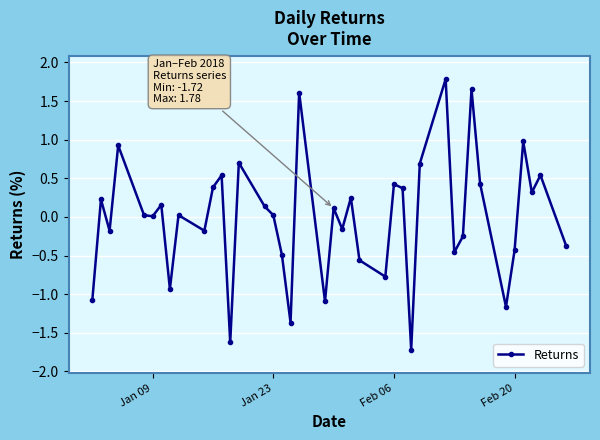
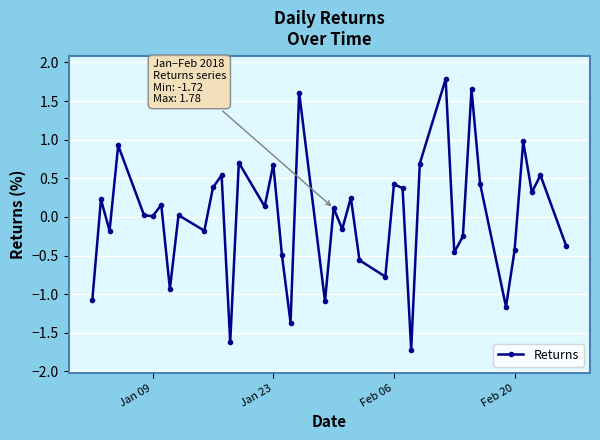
Jan 23: 0.0 -> 0.7
